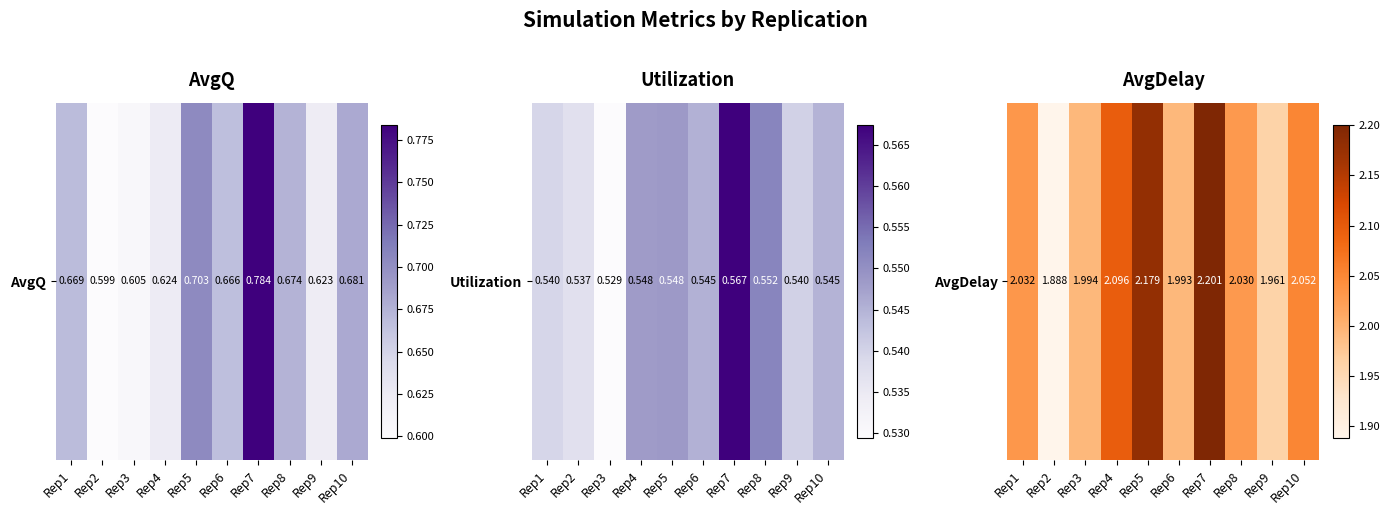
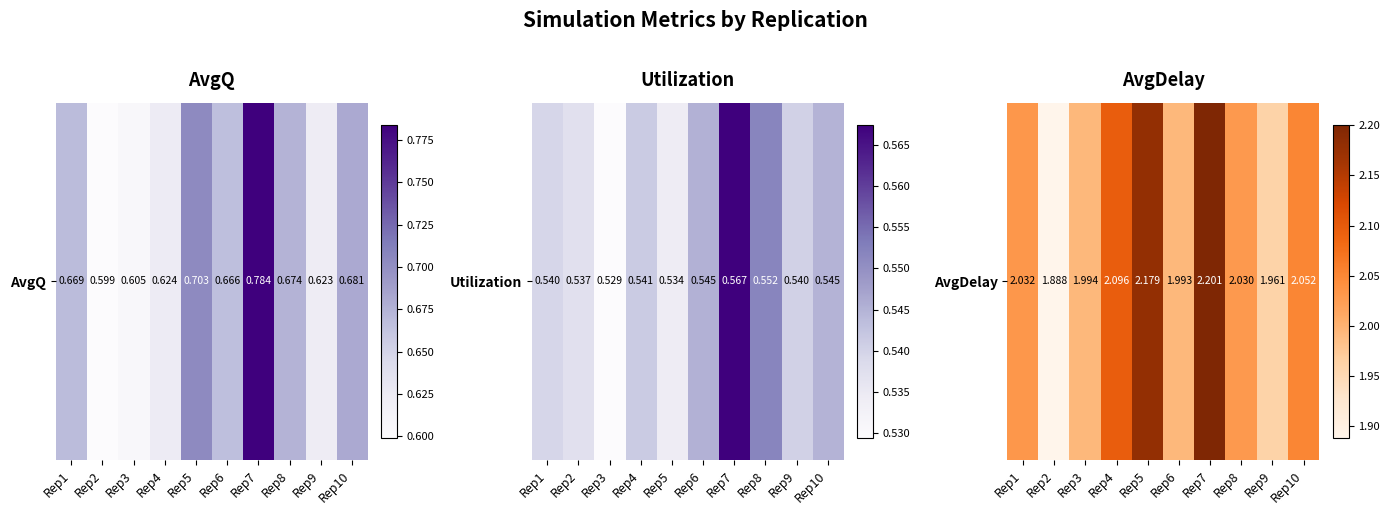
Utilization, Utilization, Rep4: 0.548 -> 0.541
Utilization, Utilization, Rep5: 0.548 -> 0.534
